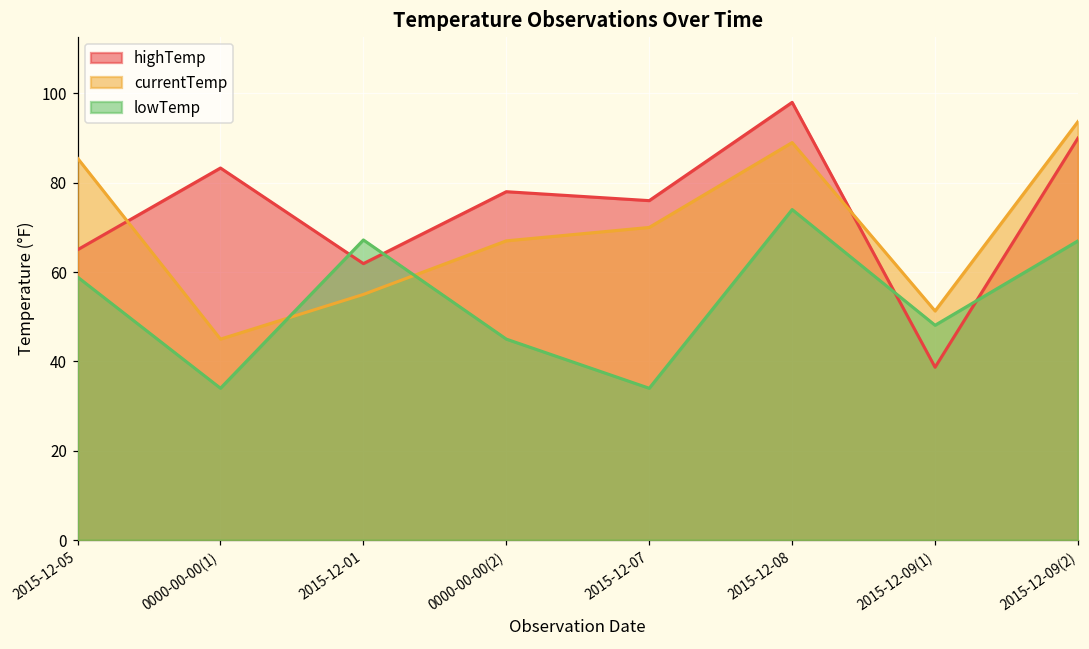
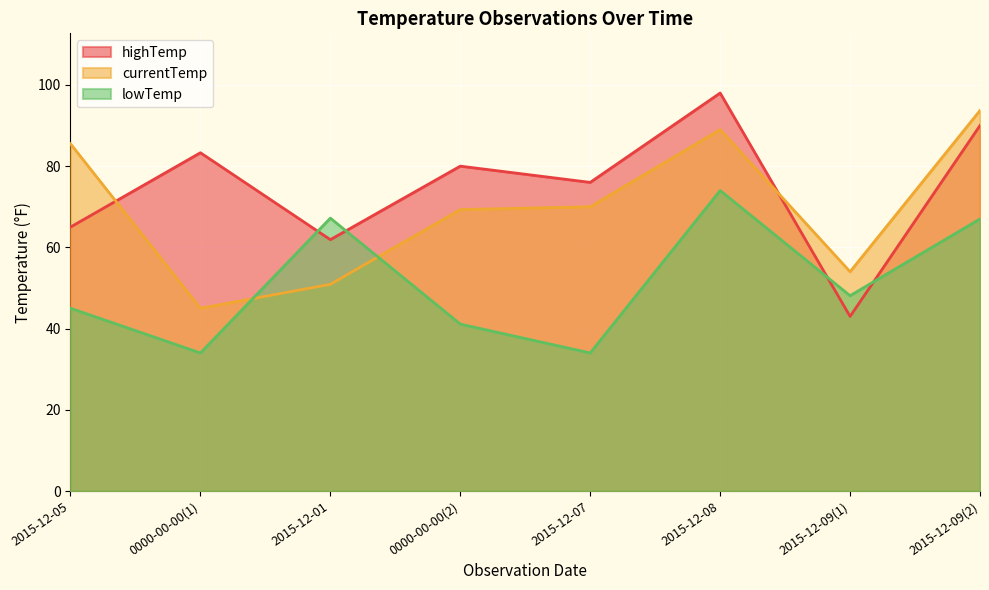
lowTemp, 2015-12-05: 59 -> 45
currentTemp, 2015-12-01: 55 -> 51
highTemp, 0000-00-00(2): 78 -> 80
currentTemp, 0000-00-00(2): 67 -> 69
lowTemp, 0000-00-00(2): 45 -> 41
highTemp, 2015-12-09(1): 39 -> 43
currentTemp, 2015-12-09(1): 51 -> 54
